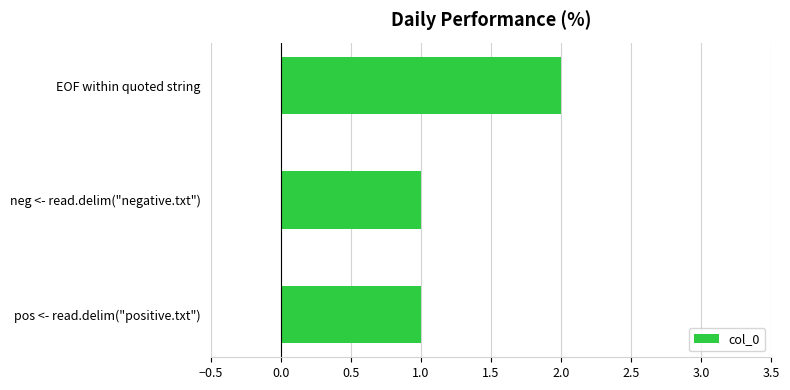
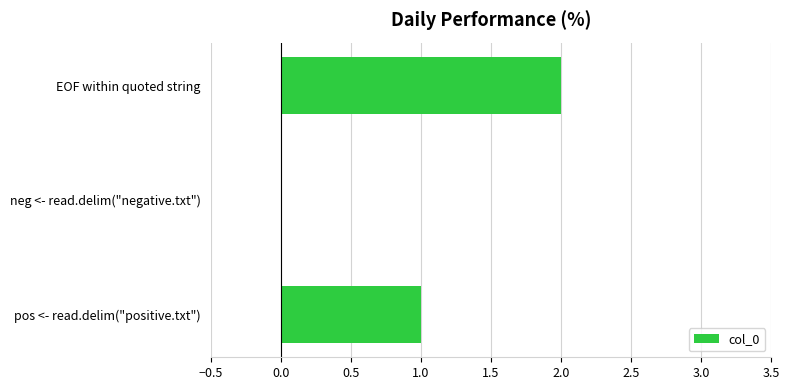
neg <- read.delim("negative.txt"): 1 -> 0
